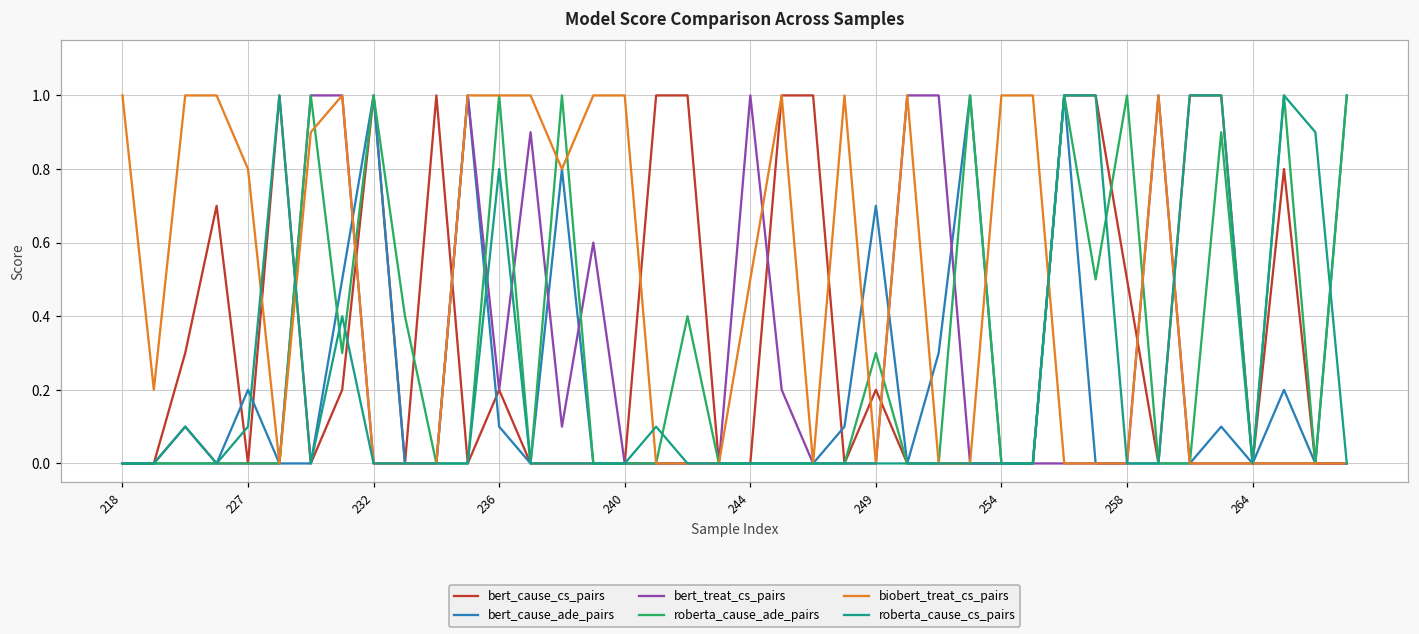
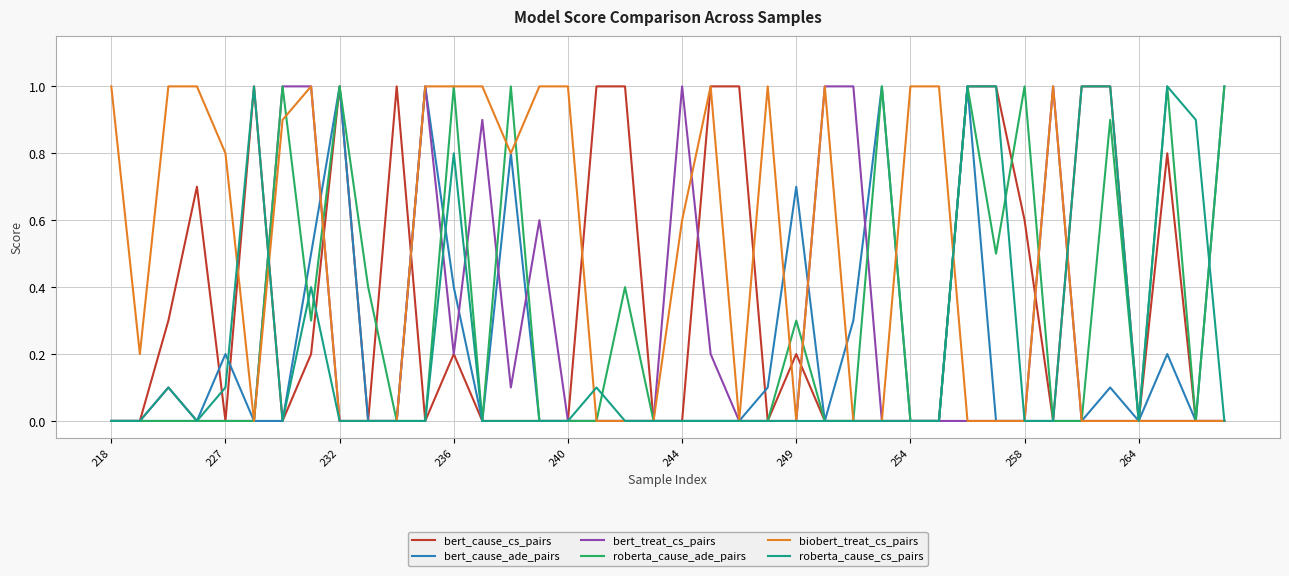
bert_cause_ade_pairs, 236: 0.1 -> 0.4
biobert_treat_cs_pairs, 244: 0.5 -> 0.6
bert_cause_cs_pairs, 258: 0.5 -> 0.6
